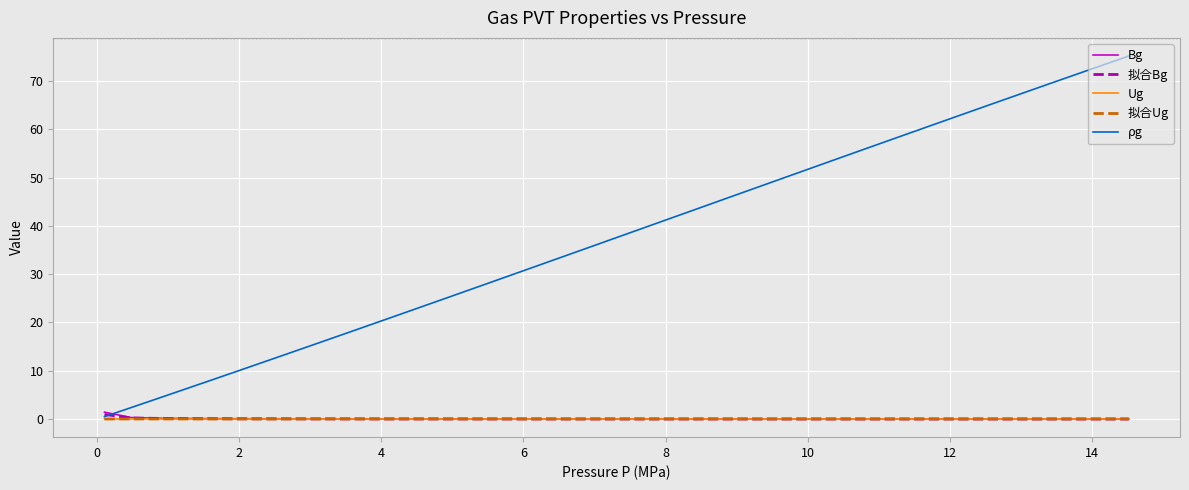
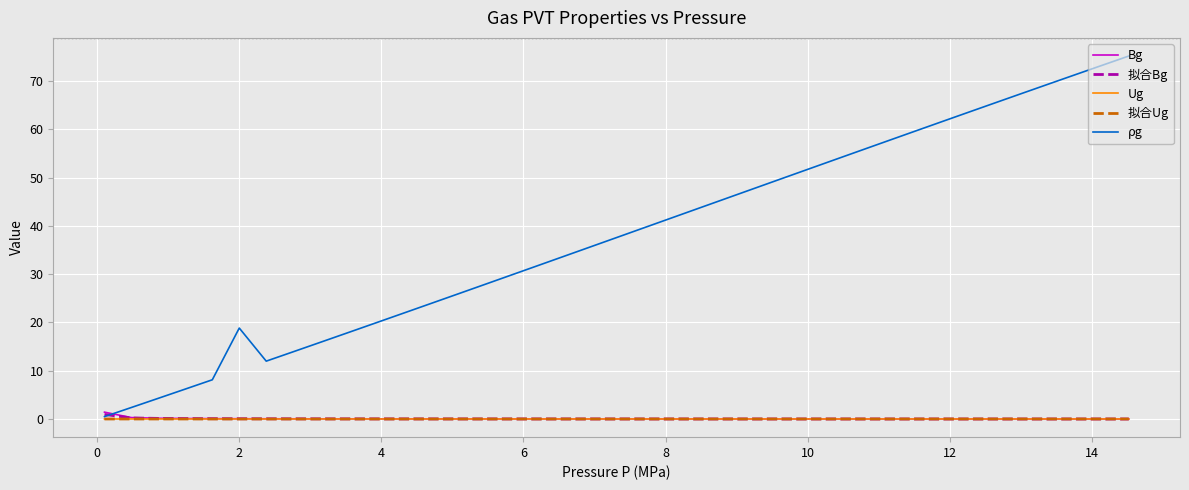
ρg, 2: 10 -> 19
